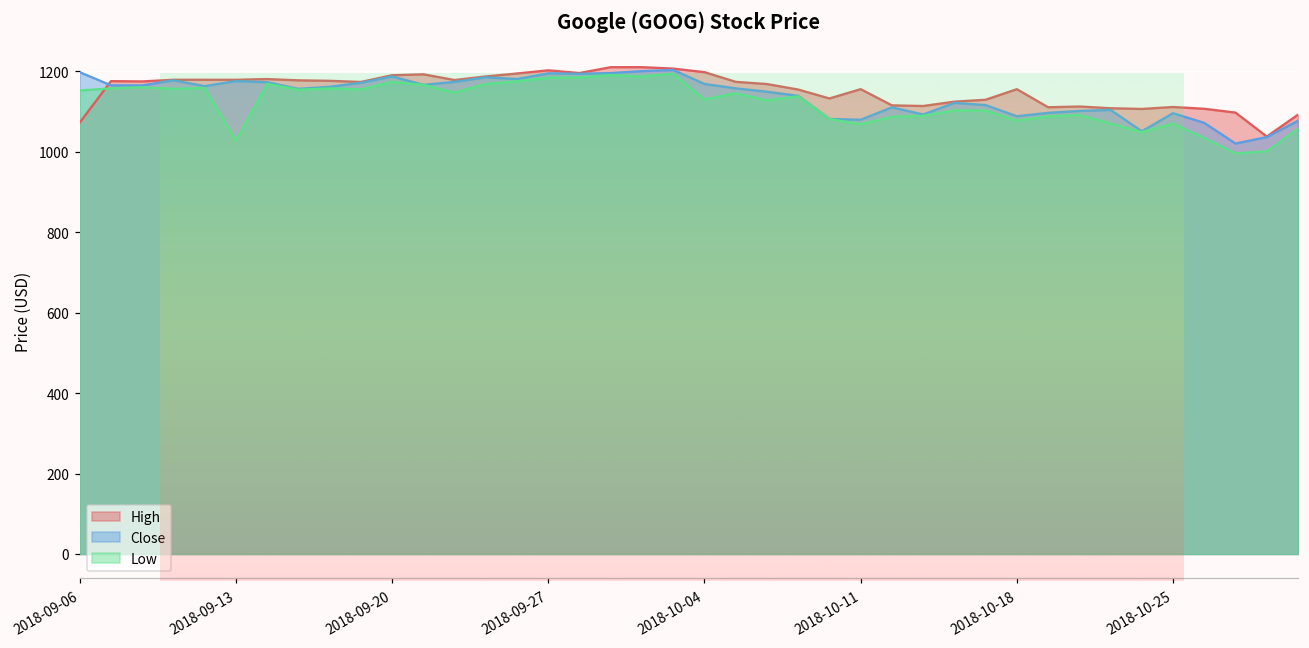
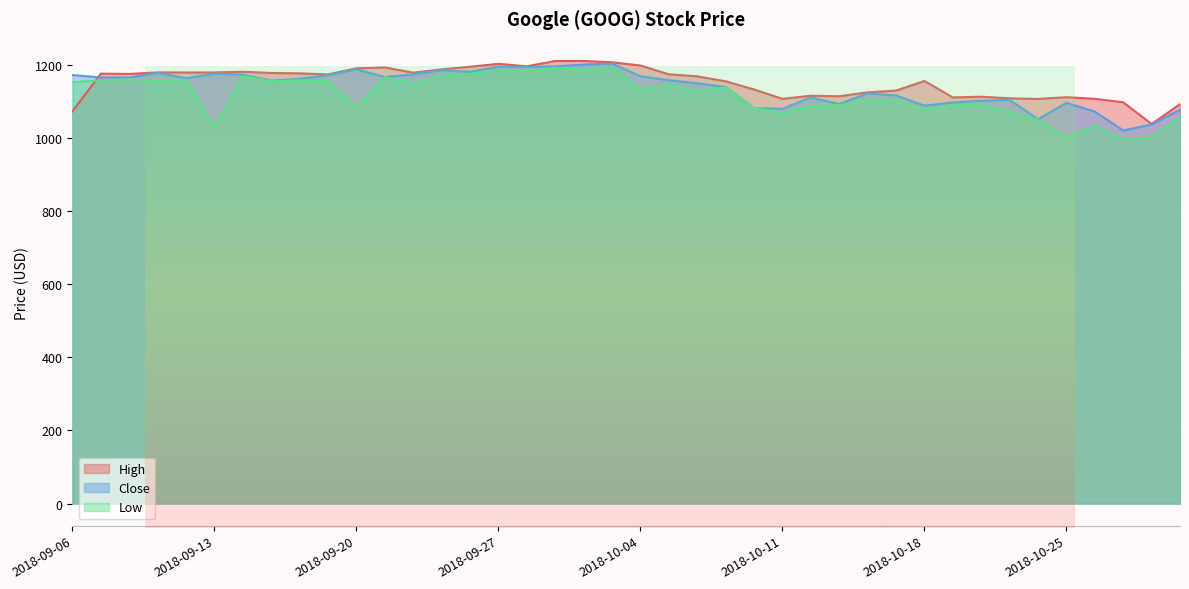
Close, 2018-09-06: 1200 -> 1170
Low, 2018-09-20: 1170 -> 1080
High, 2018-10-11: 1160 -> 1110
Low, 2018-10-25: 1070 -> 1000
